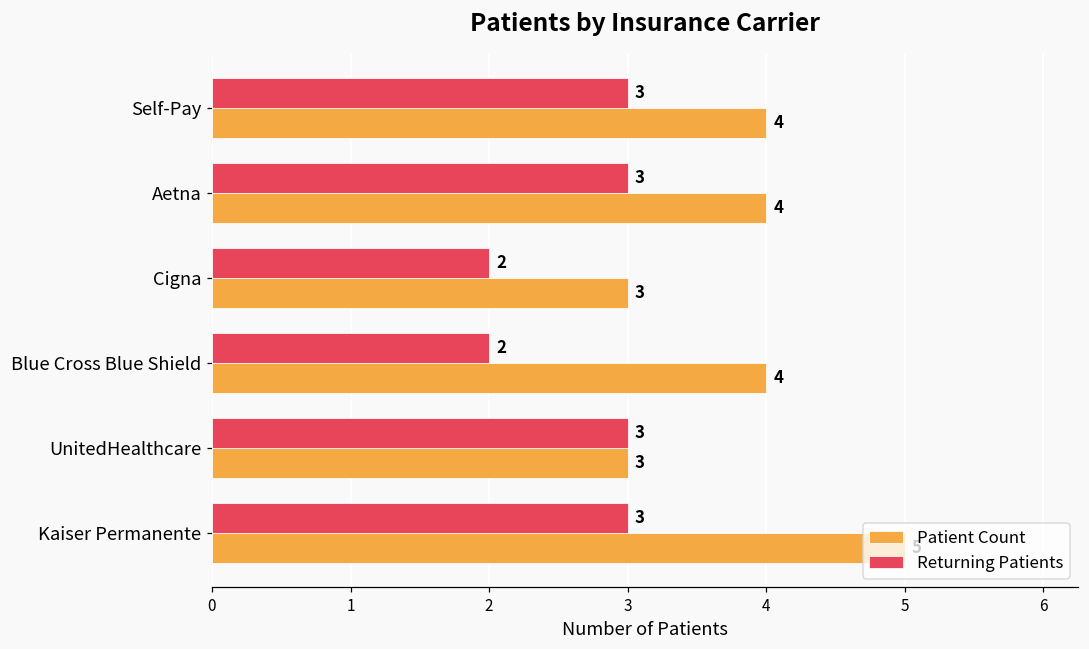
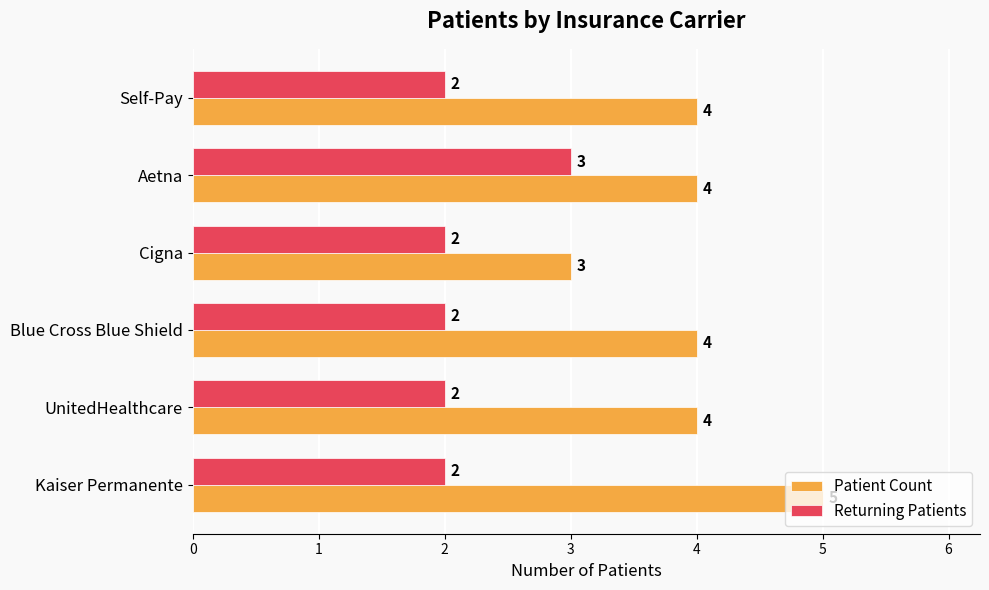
Returning Patients, Self-Pay: 3 -> 2
Returning Patients, UnitedHealthcare: 3 -> 2
Patient Count, UnitedHealthcare: 3 -> 4
Returning Patients, Kaiser Permanente: 3 -> 2
